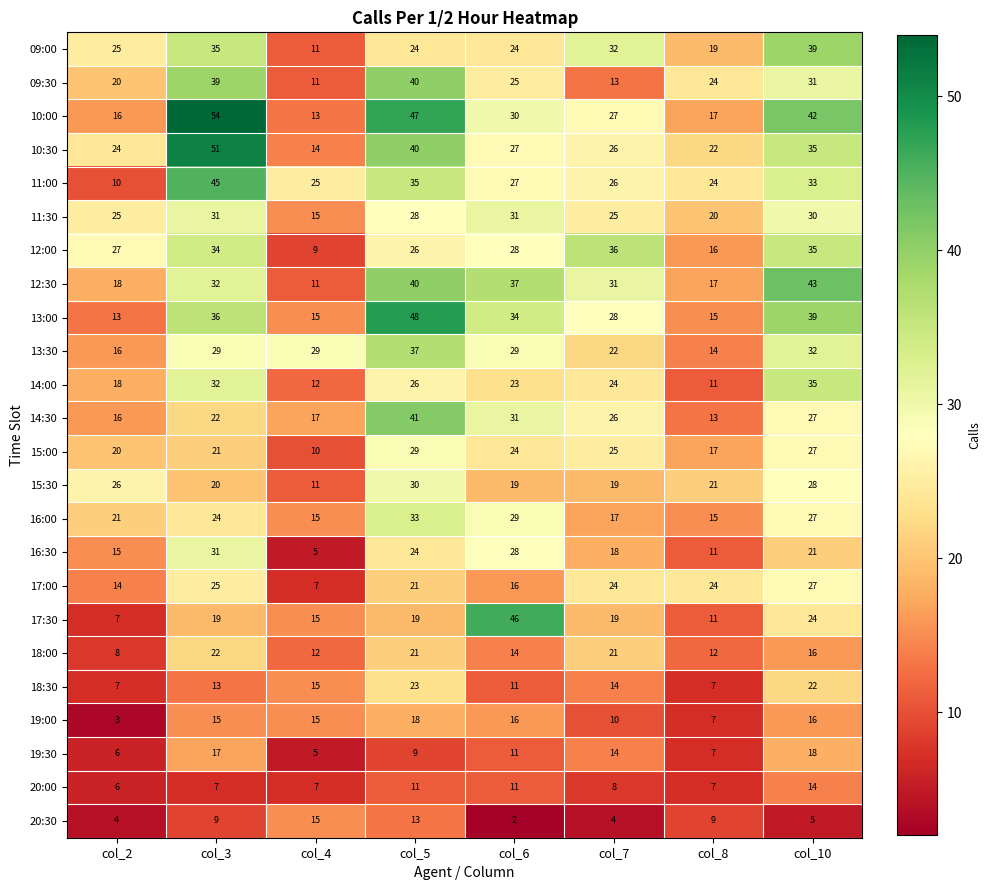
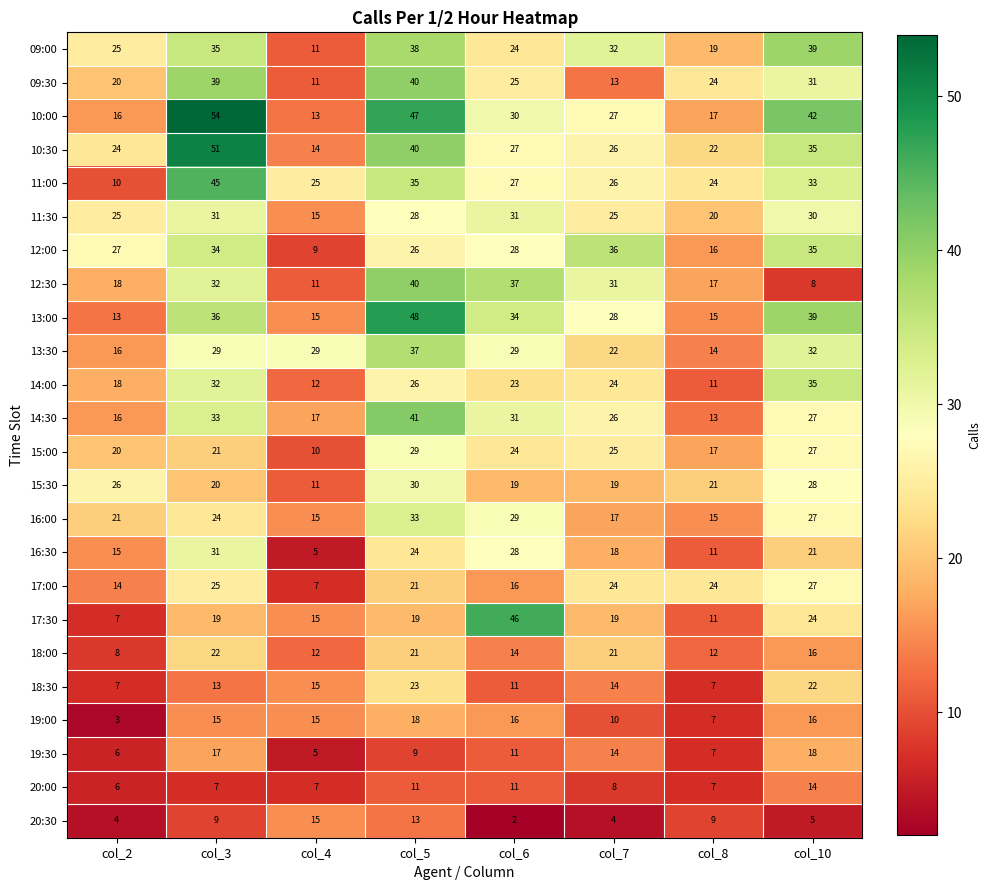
09:00, col_5: 24 -> 38
12:30, col_10: 43 -> 8
14:30, col_3: 22 -> 33
